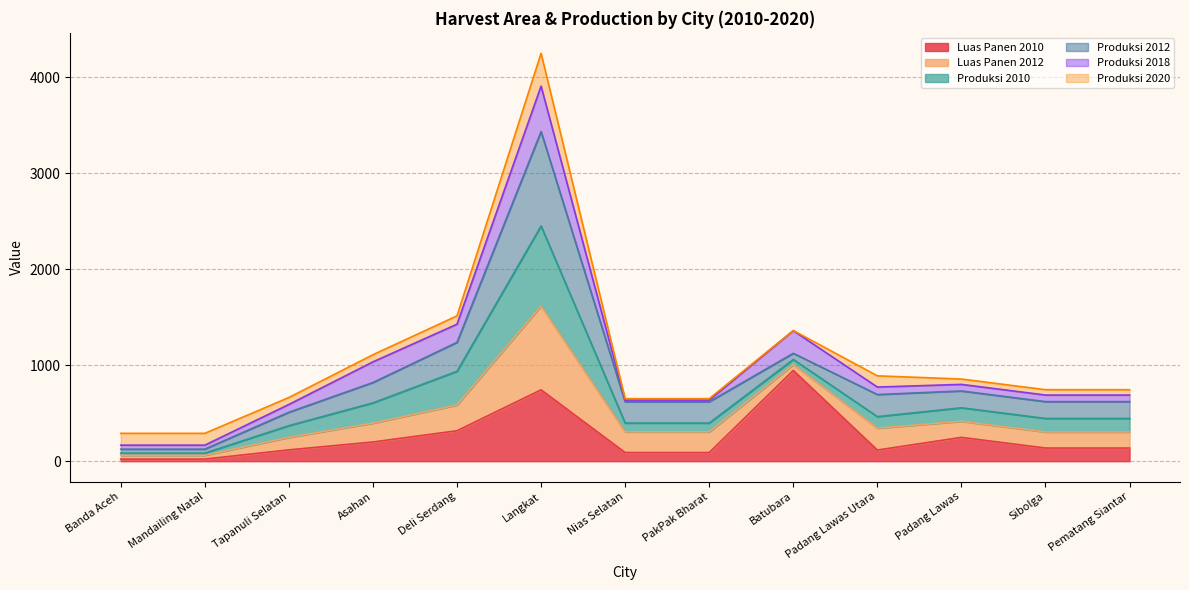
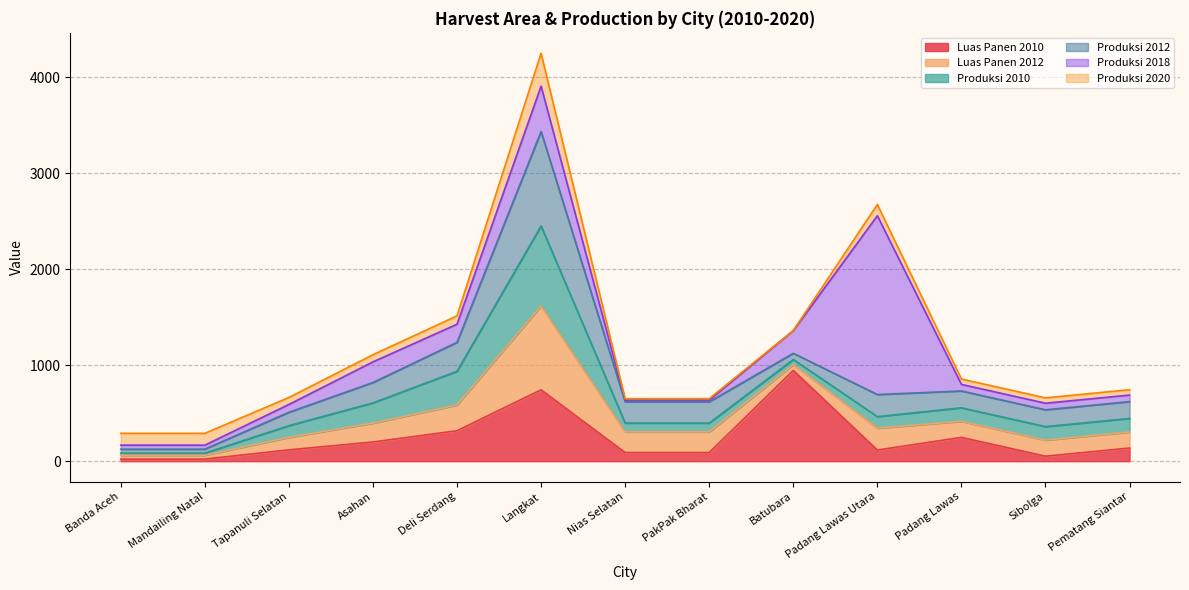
Produksi 2018, Padang Lawas Utara: 100 -> 1900
Luas Panen 2010, Sibolga: 140 -> 50
